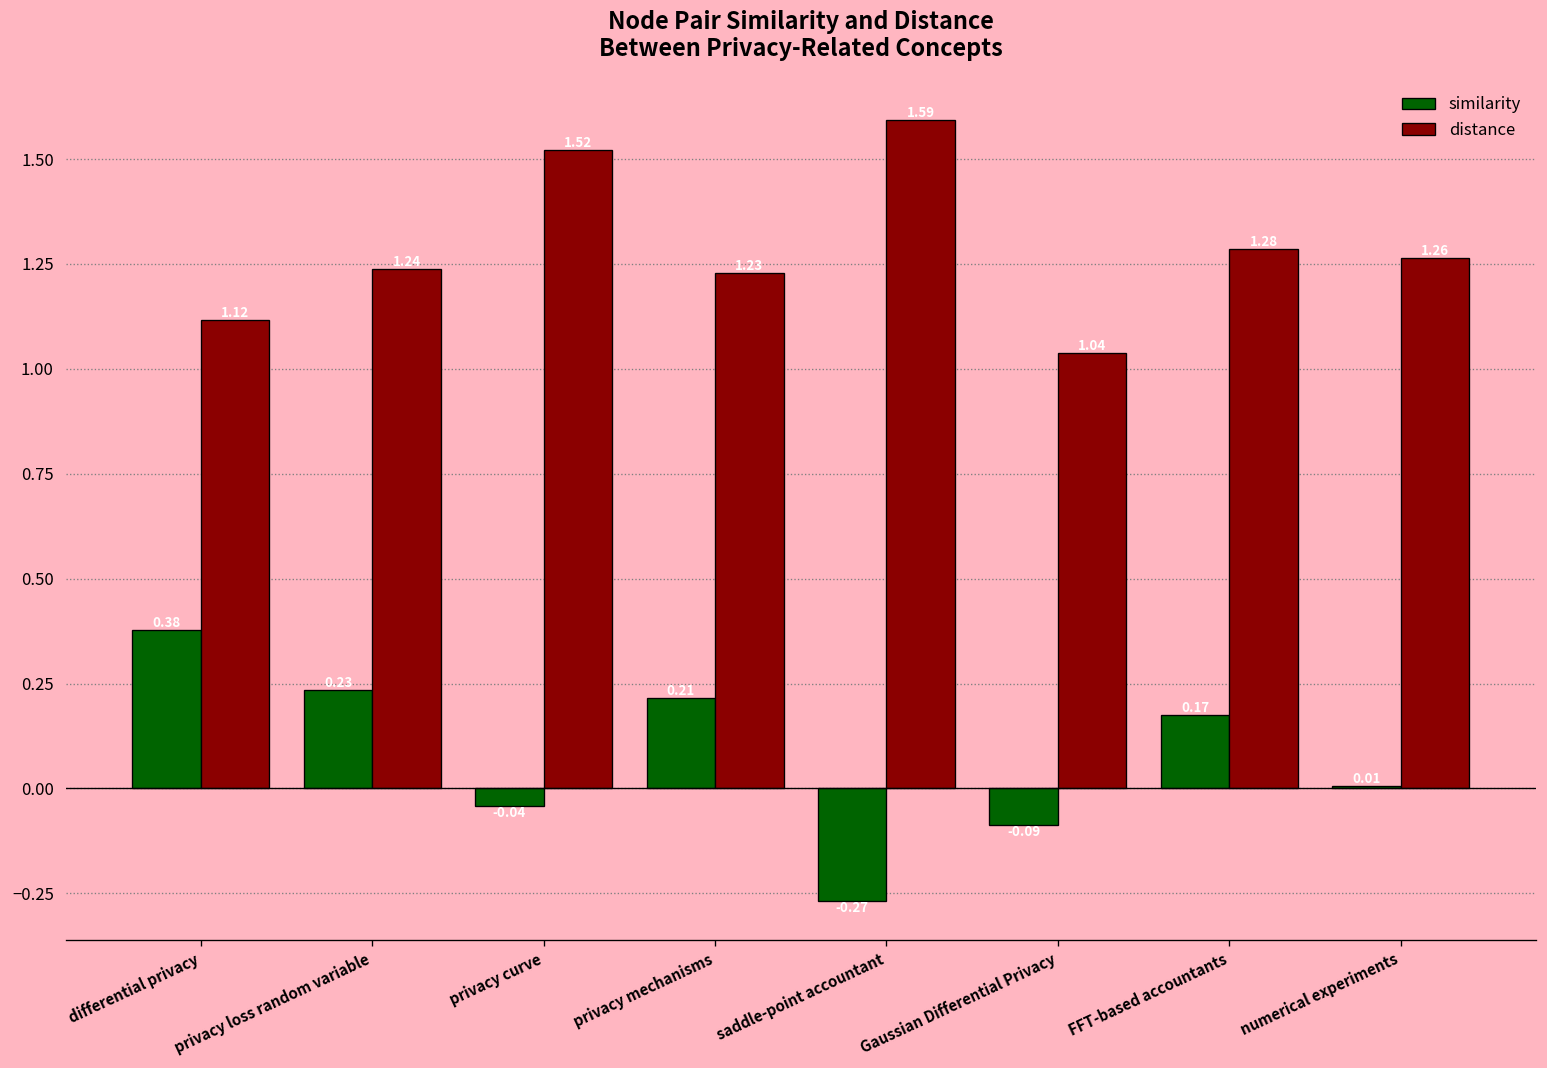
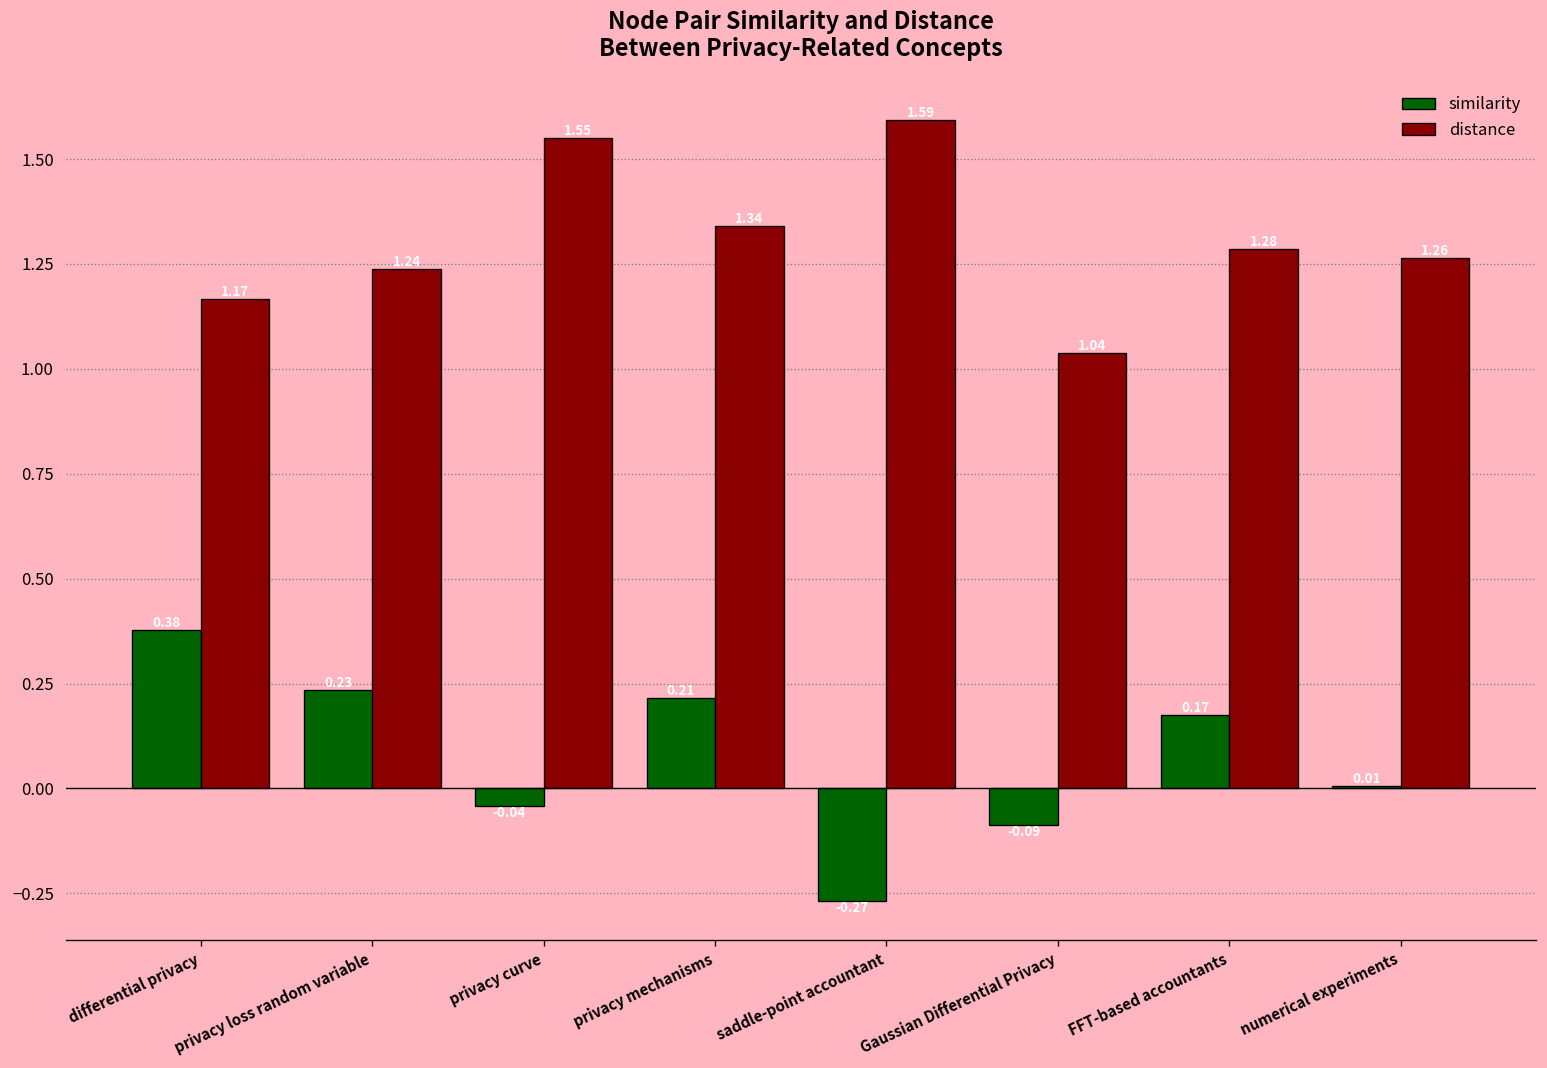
distance, differential privacy: 1.12 -> 1.17
distance, privacy curve: 1.52 -> 1.55
distance, privacy mechanisms: 1.23 -> 1.34
